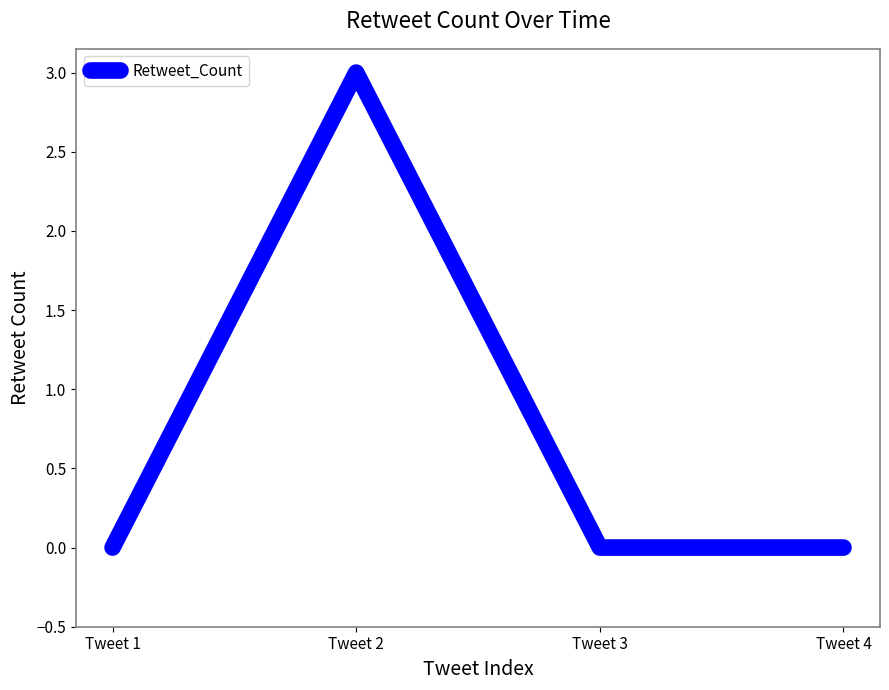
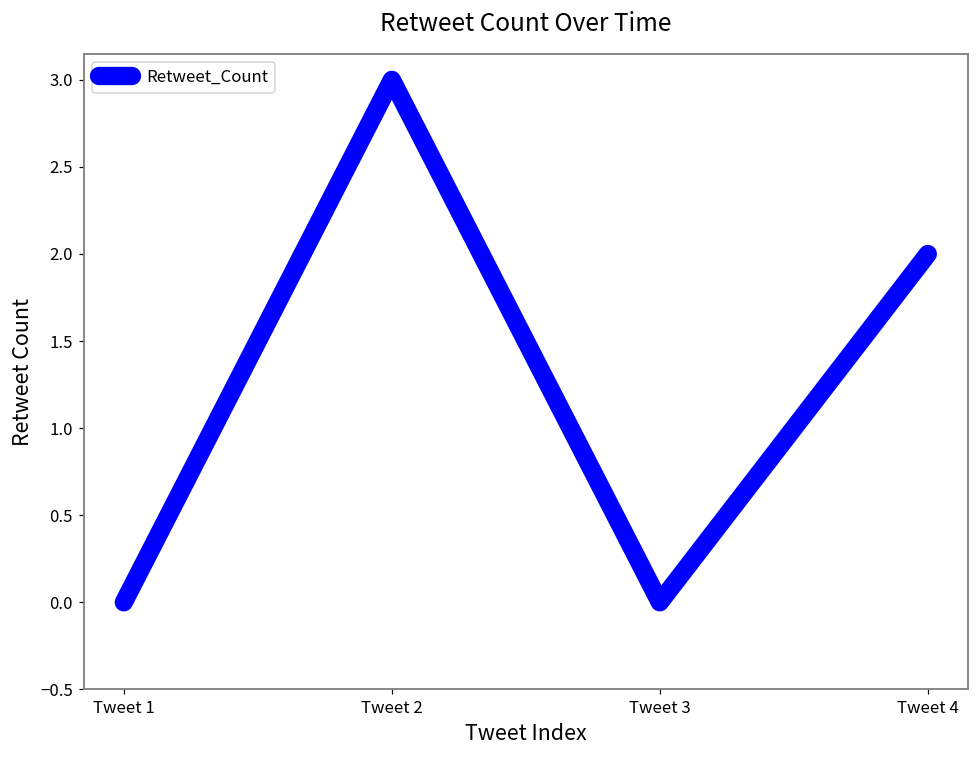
Tweet 4: 0 -> 2
